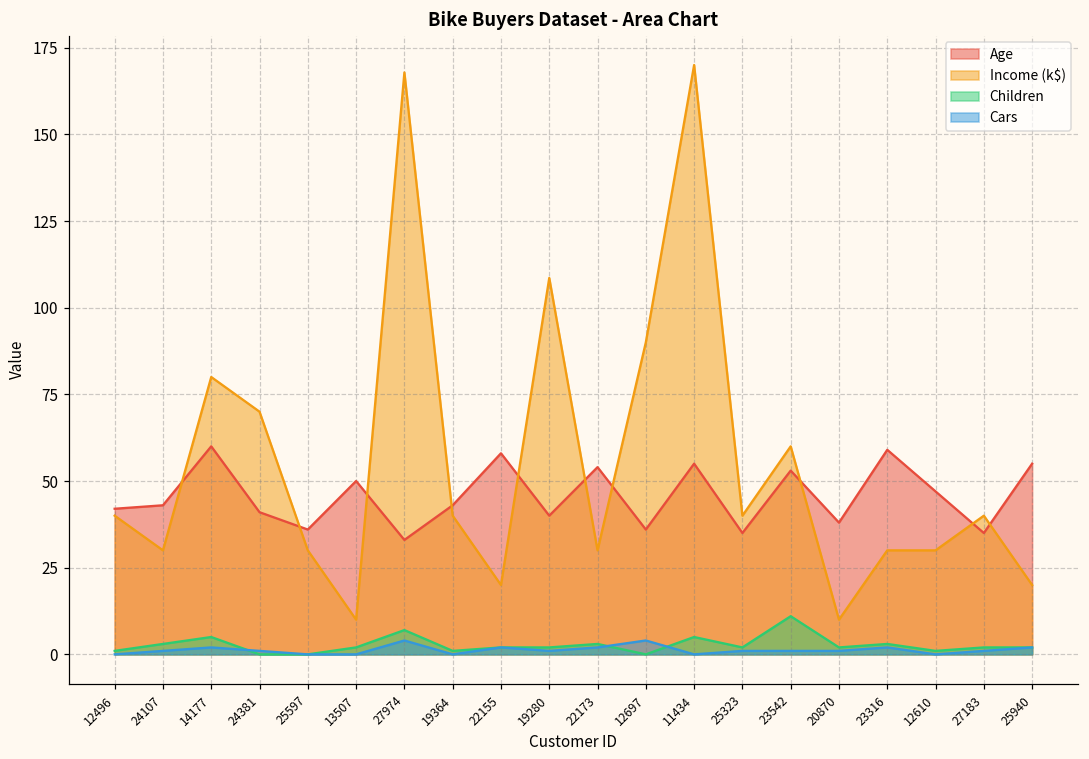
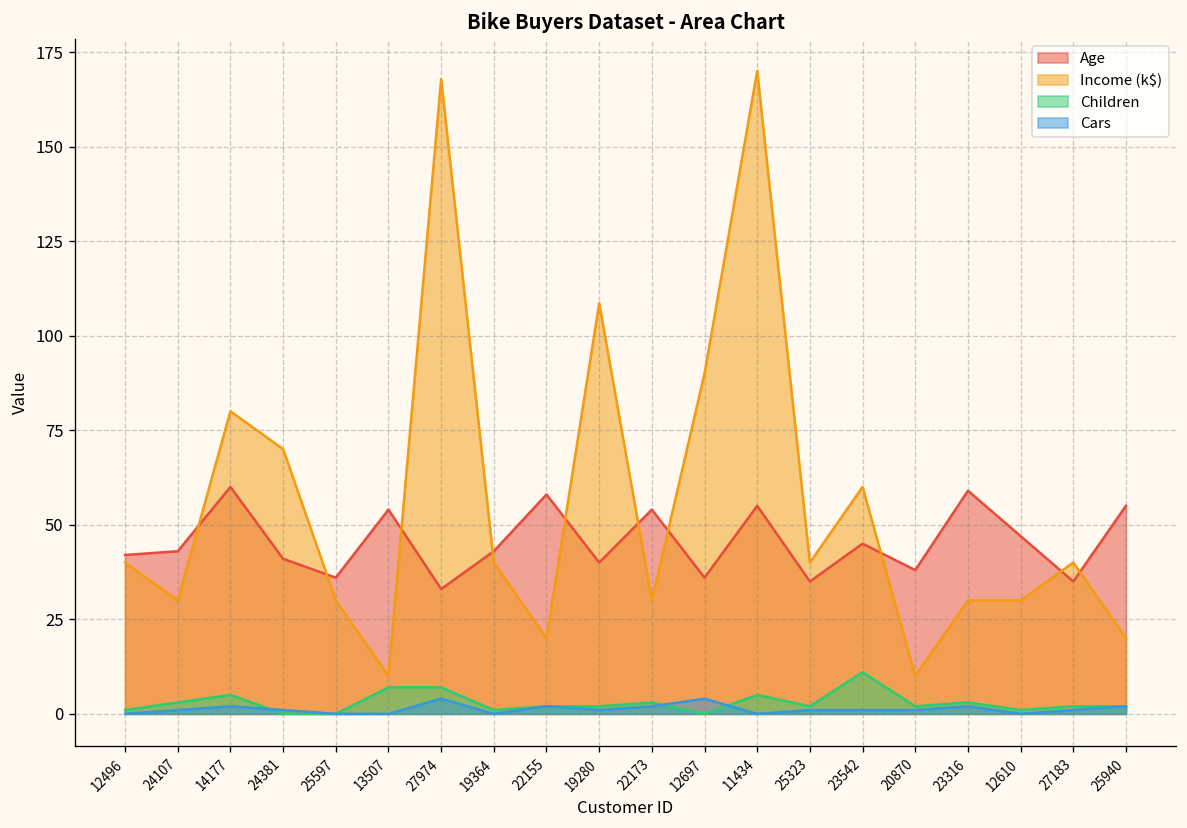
Age, 13507: 50 -> 54
Children, 13507: 2 -> 7
Age, 23542: 53 -> 45
